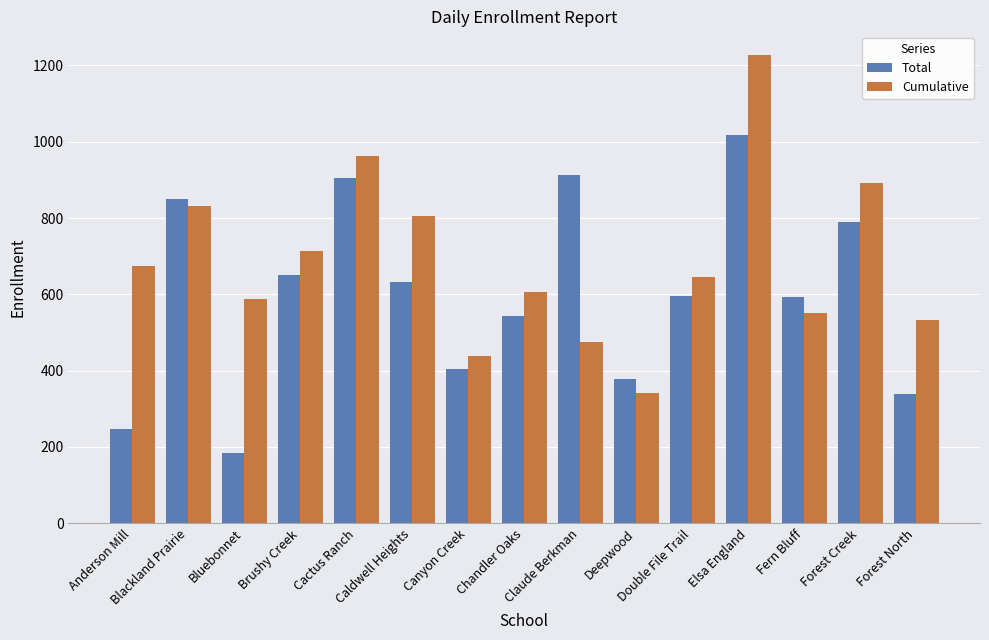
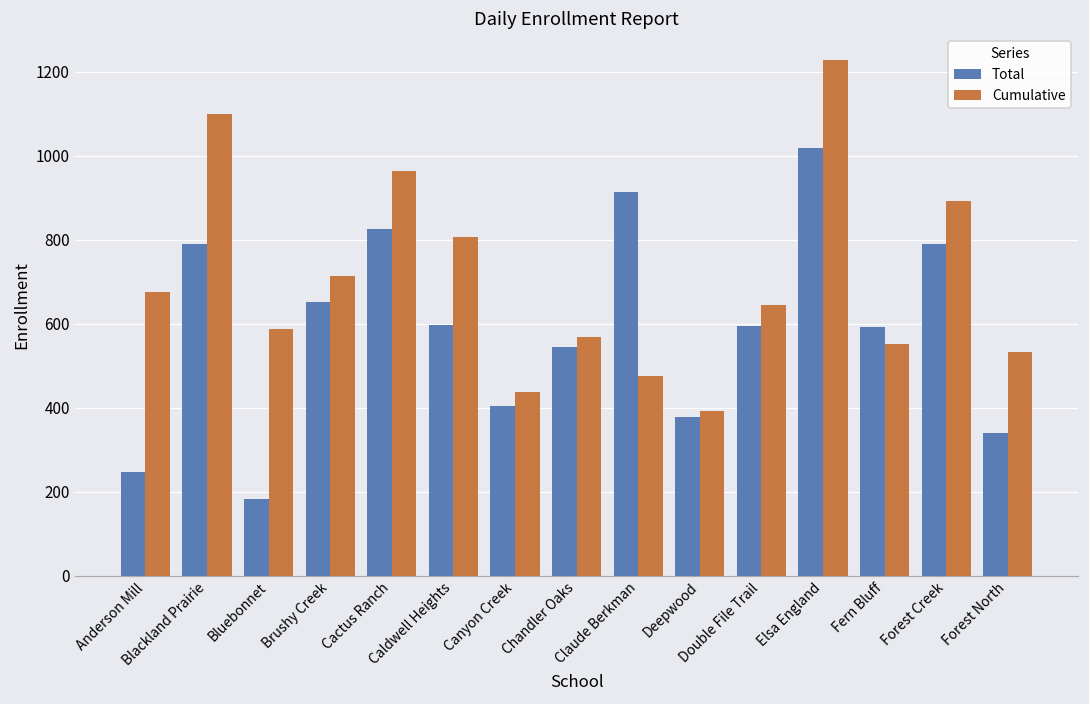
Total, Blackland Prairie: 850 -> 790
Cumulative, Blackland Prairie: 830 -> 1100
Total, Cactus Ranch: 910 -> 830
Total, Caldwell Heights: 630 -> 600
Cumulative, Chandler Oaks: 610 -> 570
Cumulative, Deepwood: 340 -> 390
